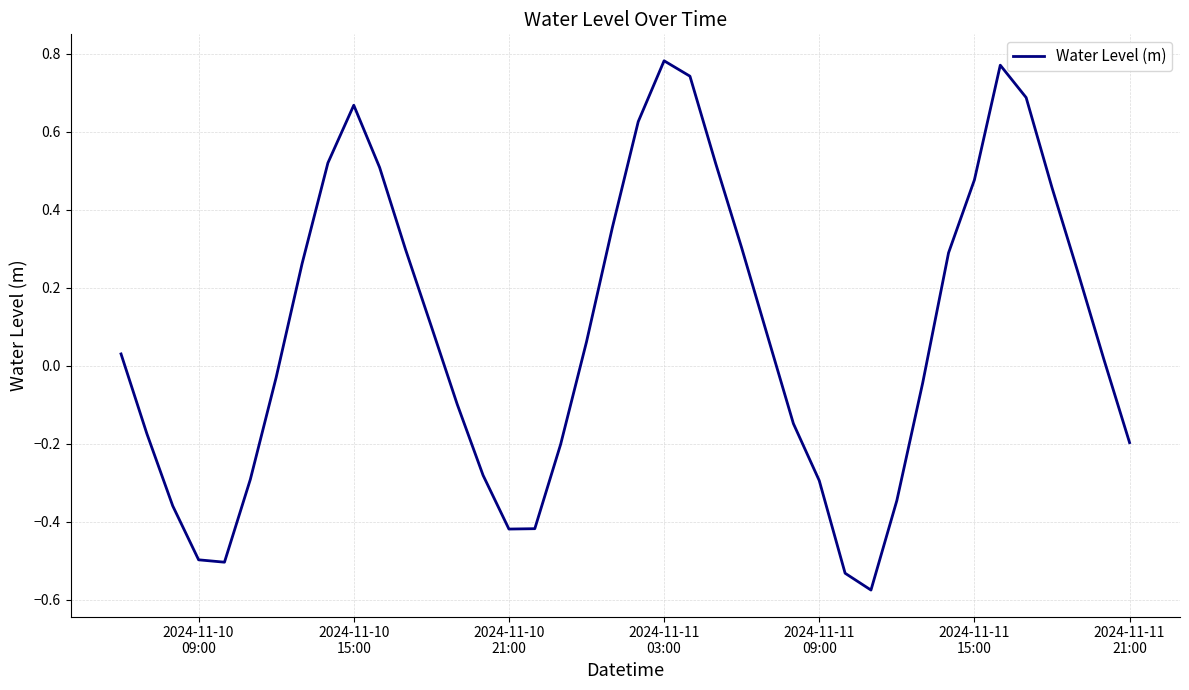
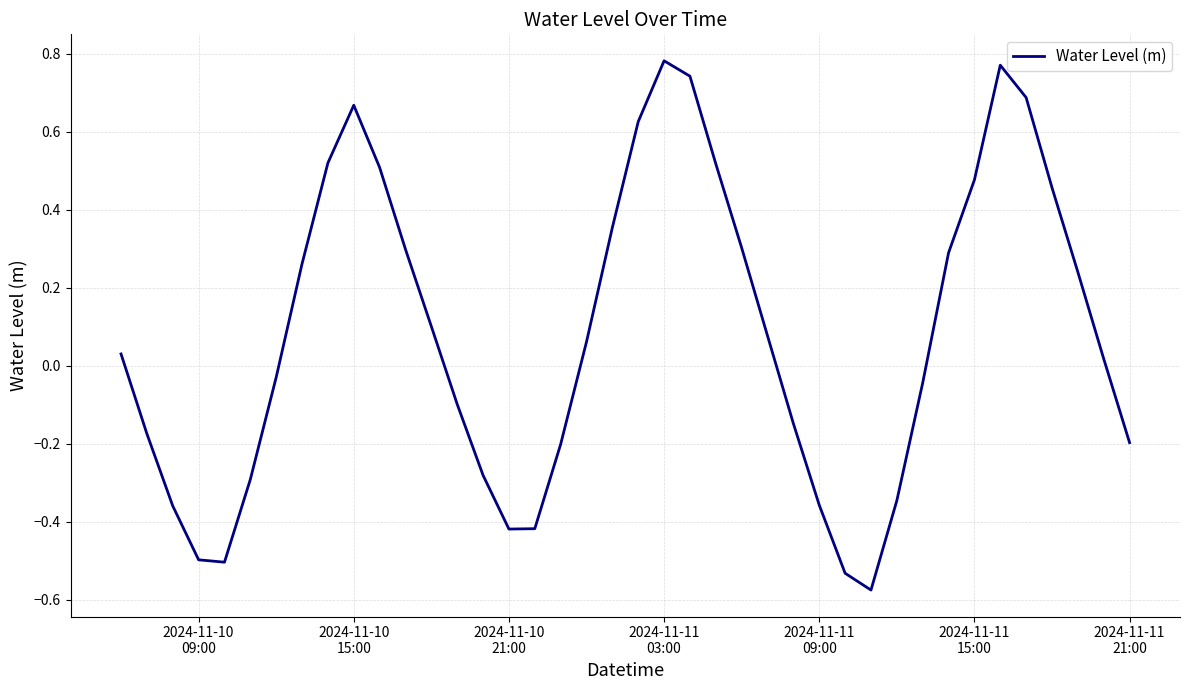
2024-11-11 09:00: -0.29 -> -0.36
